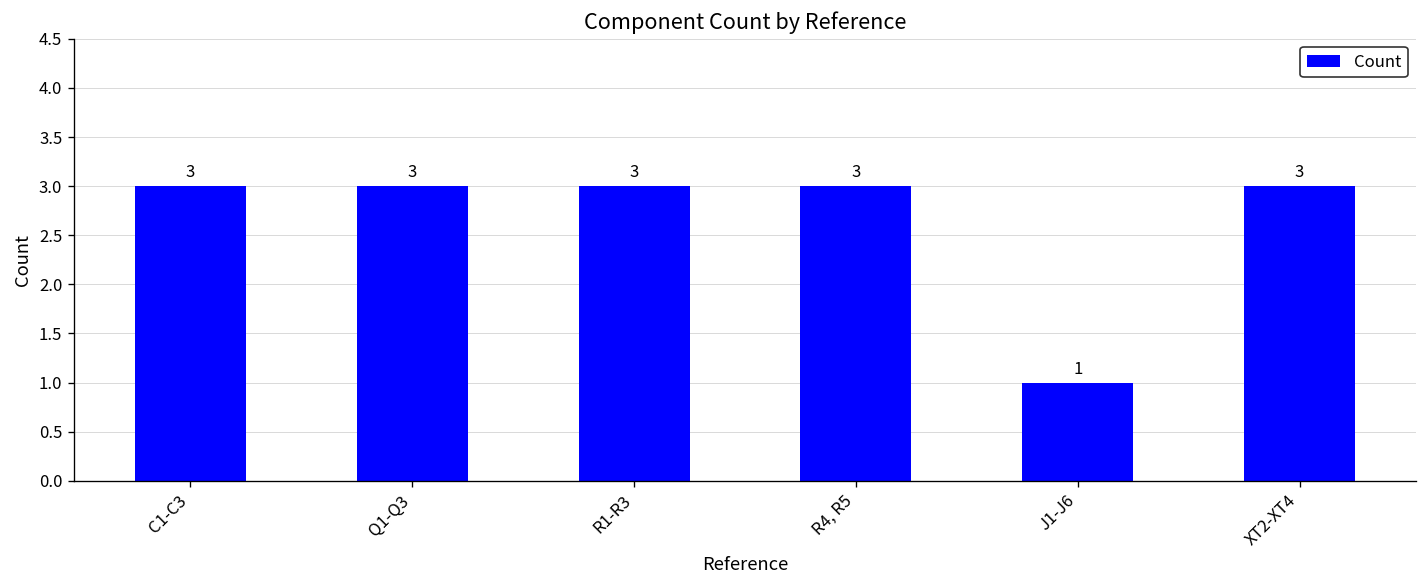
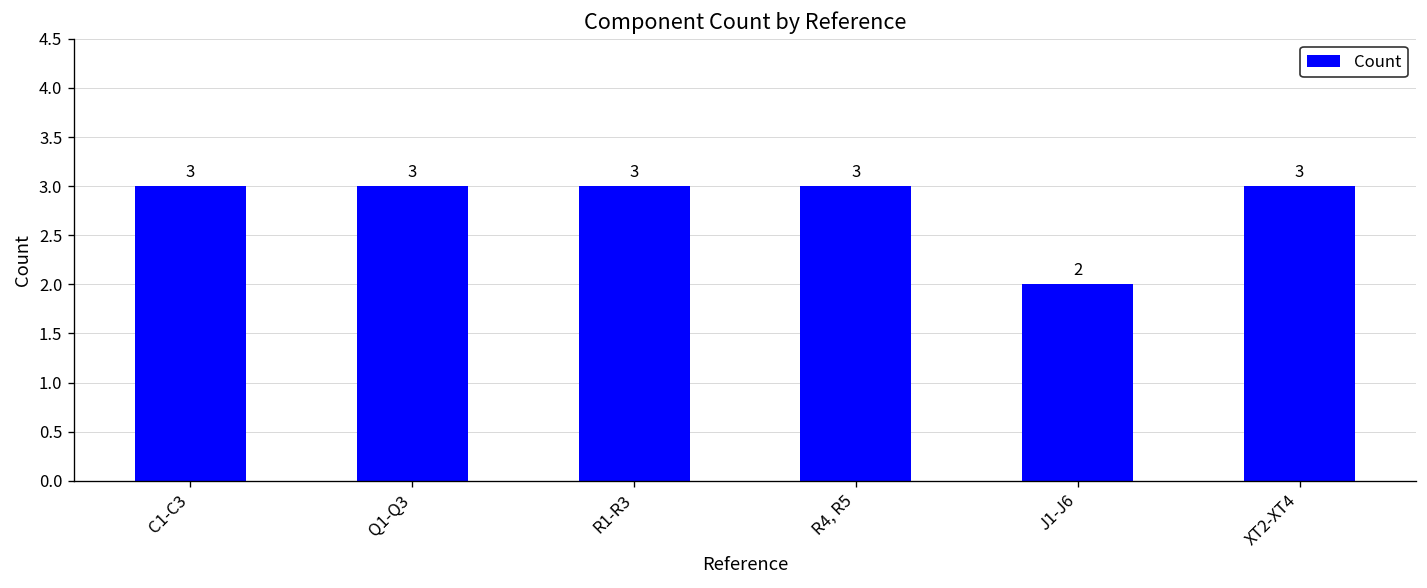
J1-J6: 1 -> 2
